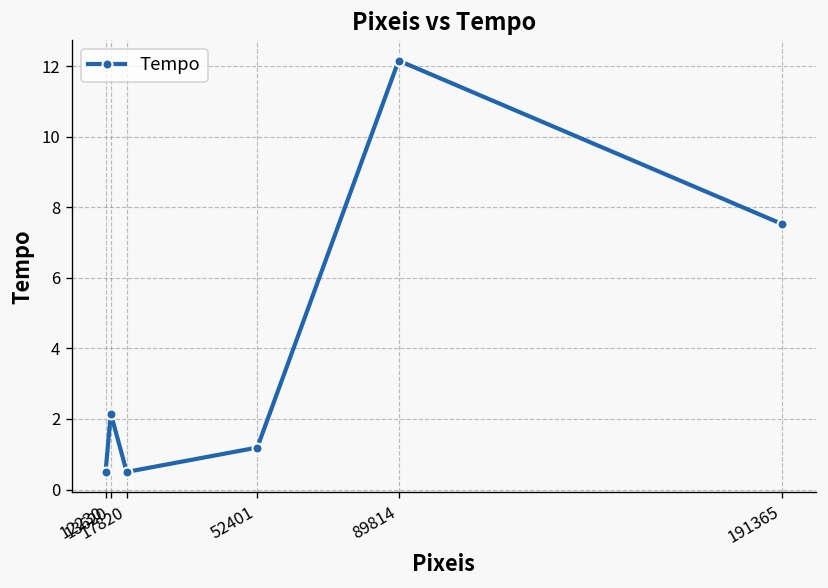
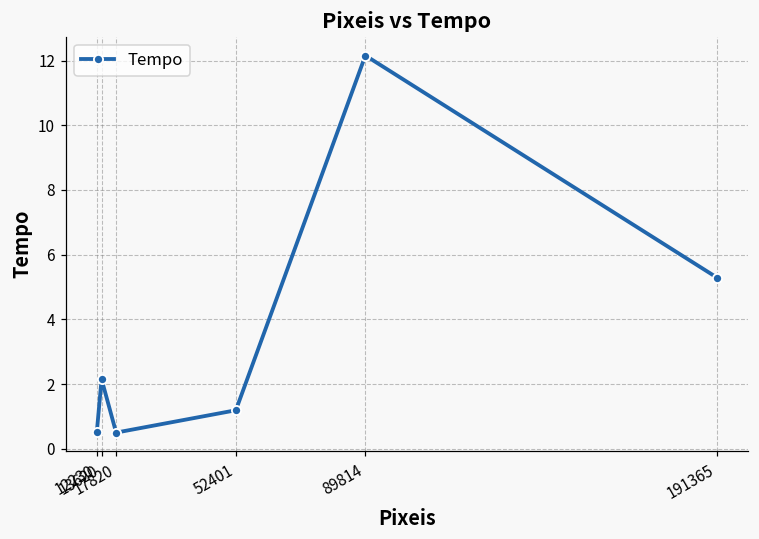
191365: 7.5 -> 5.3
